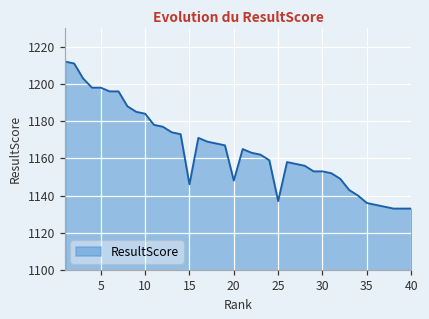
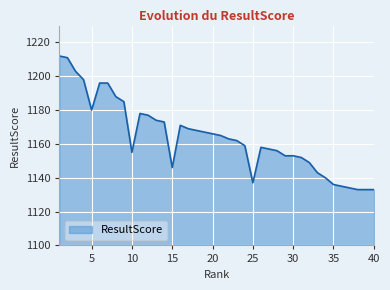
5: 1198 -> 1180
10: 1184 -> 1155
20: 1148 -> 1166
